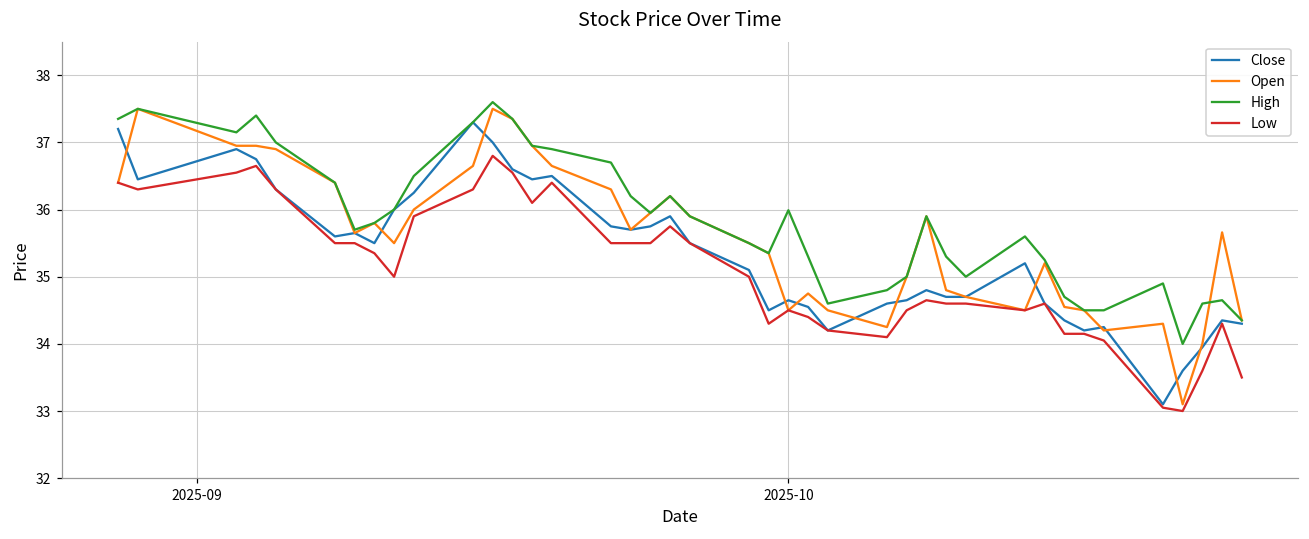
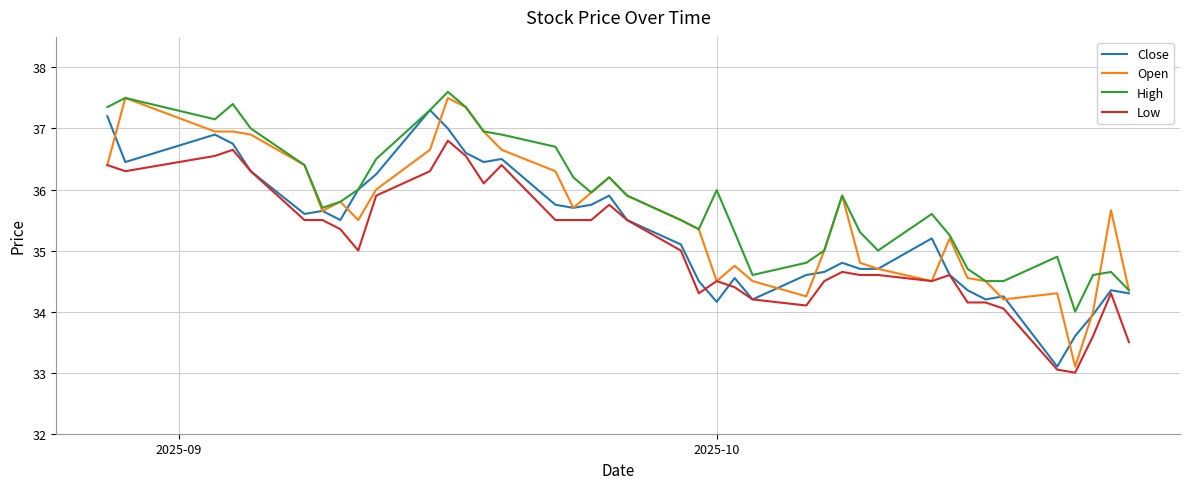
Close, 2025-10: 34.7 -> 34.2
